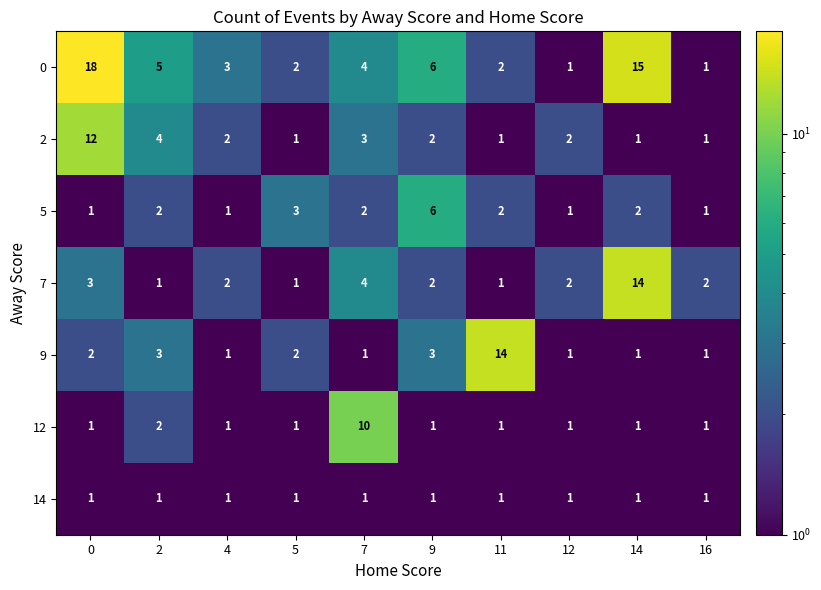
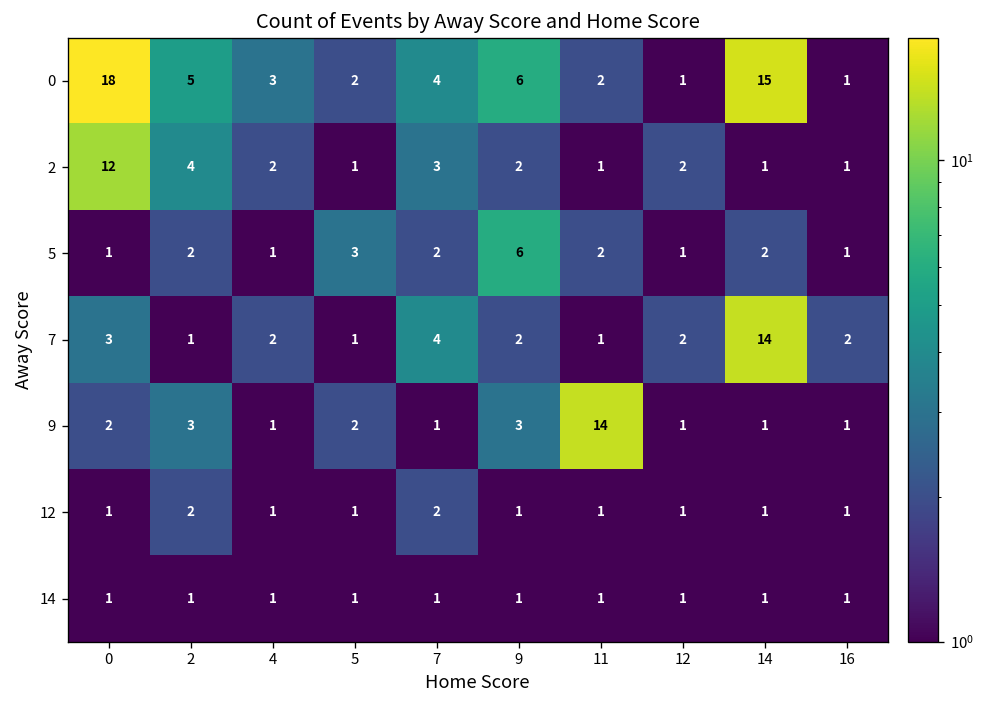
12, 7: 10 -> 2
